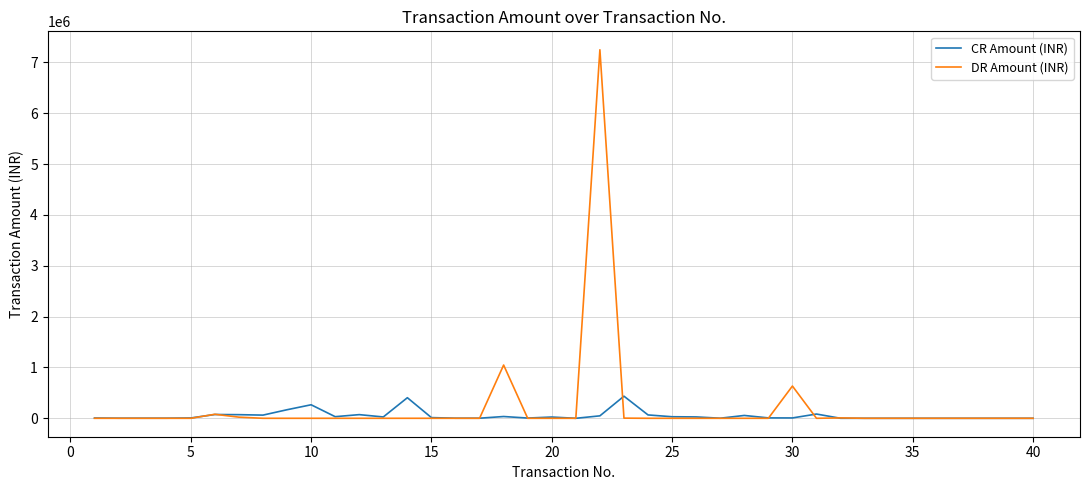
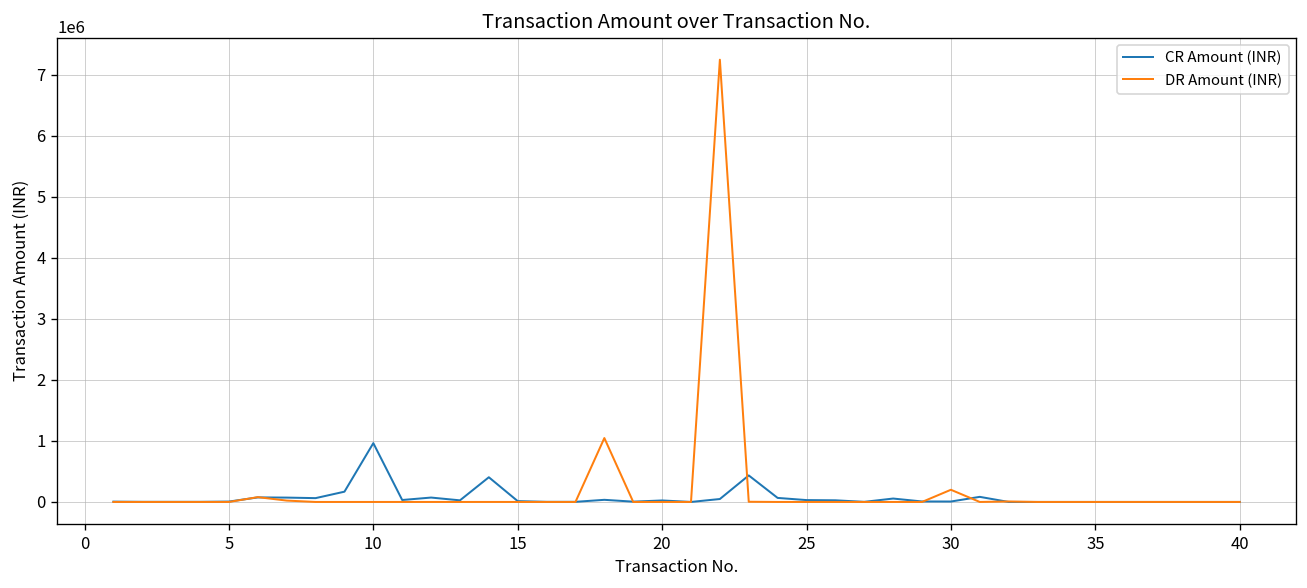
CR Amount (INR), 10: 300000 -> 1000000
DR Amount (INR), 30: 600000 -> 200000
